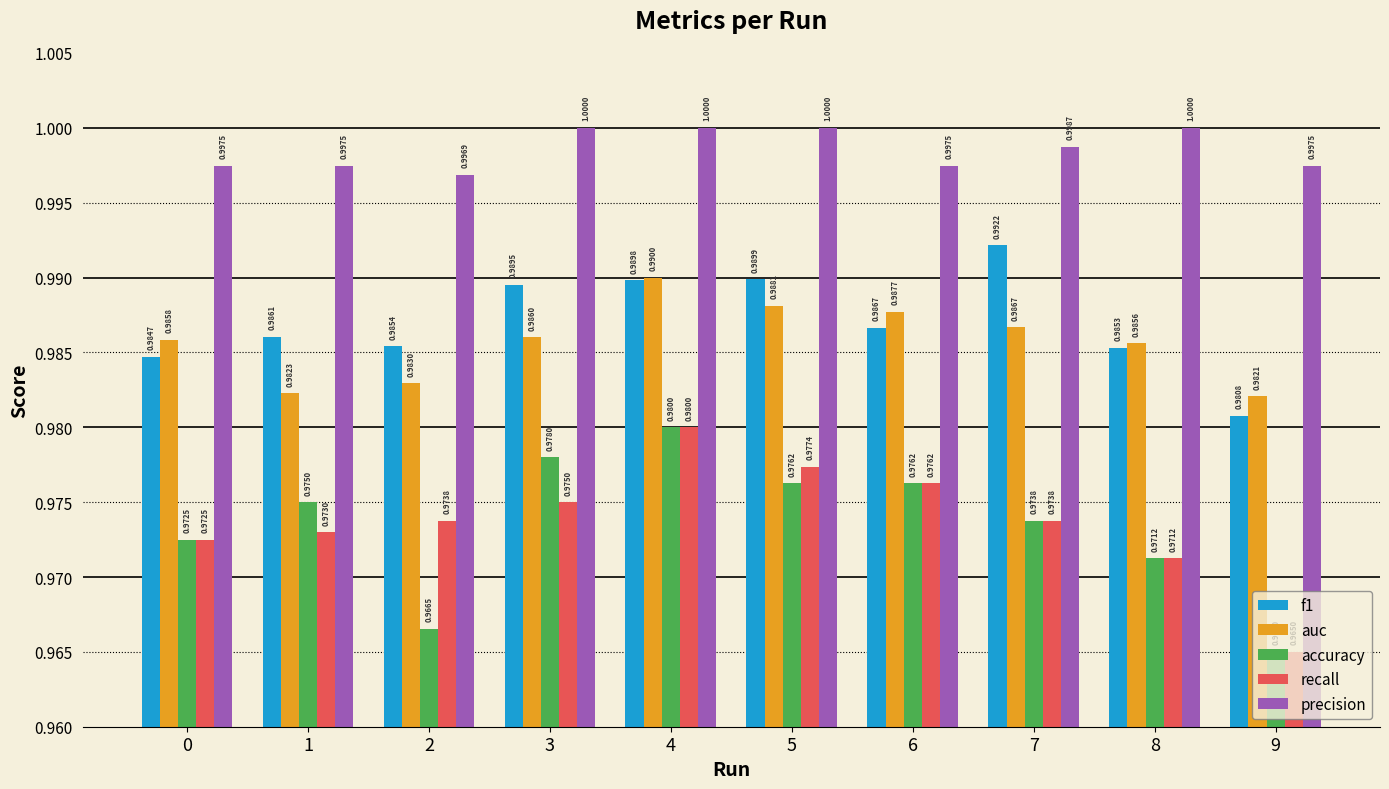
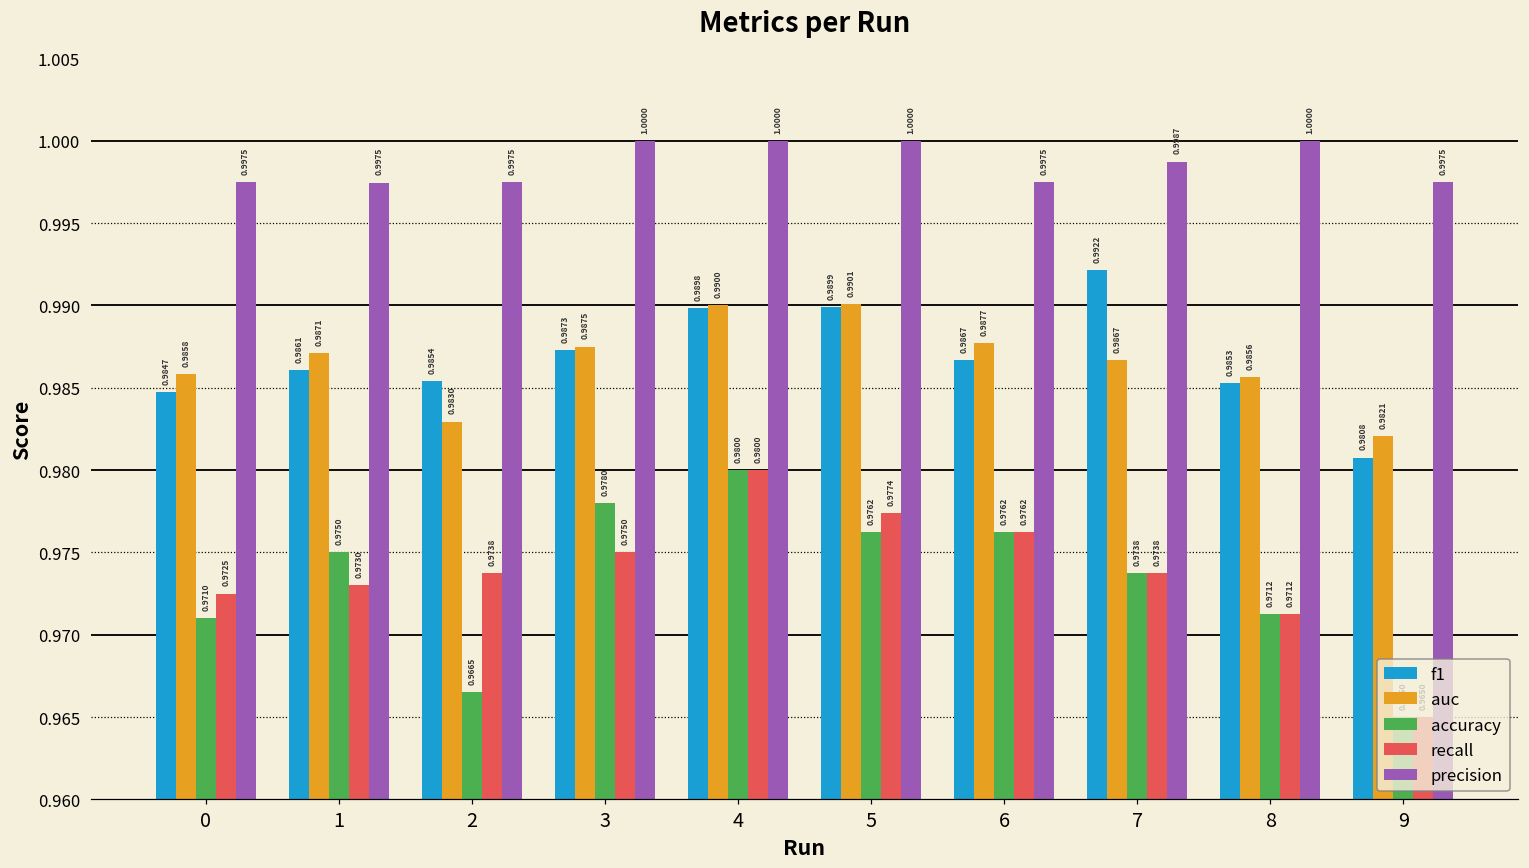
accuracy, 0: 0.9725 -> 0.9710
auc, 1: 0.9823 -> 0.9871
precision, 2: 0.9969 -> 0.9975
f1, 3: 0.9895 -> 0.9873
auc, 3: 0.9860 -> 0.9875
auc, 5: 0.9881 -> 0.9901
